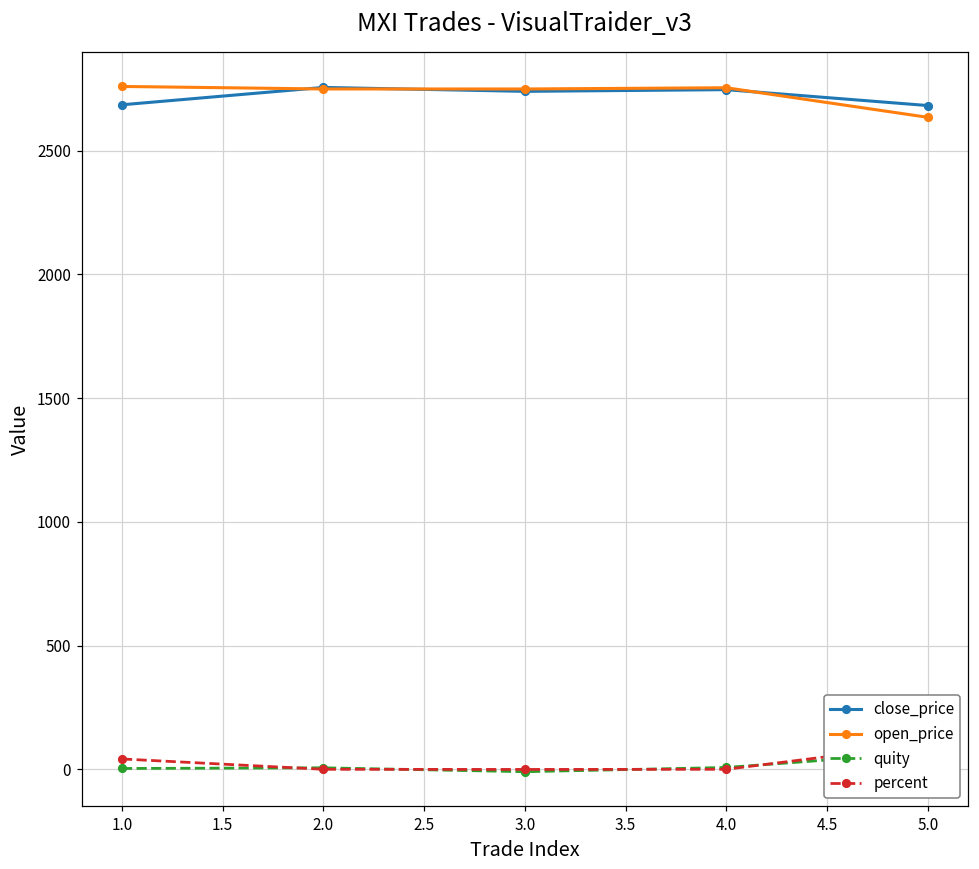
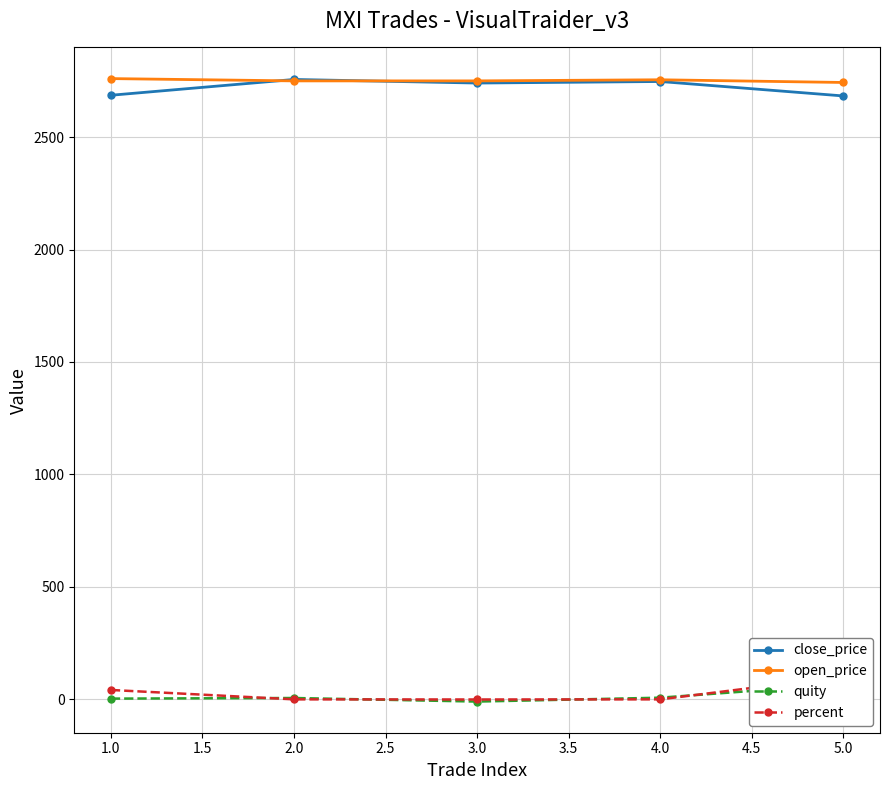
open_price, 5.0: 2640 -> 2740
